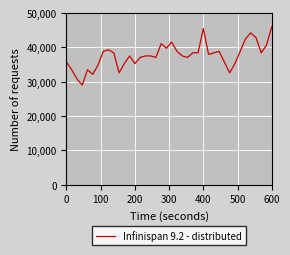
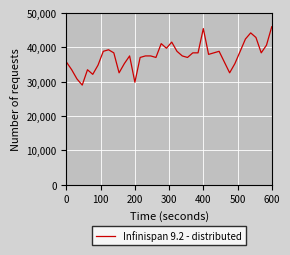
200: 35,000 -> 30,000
